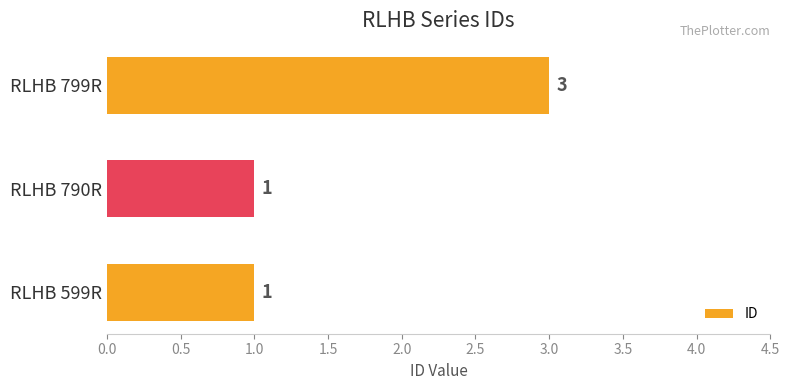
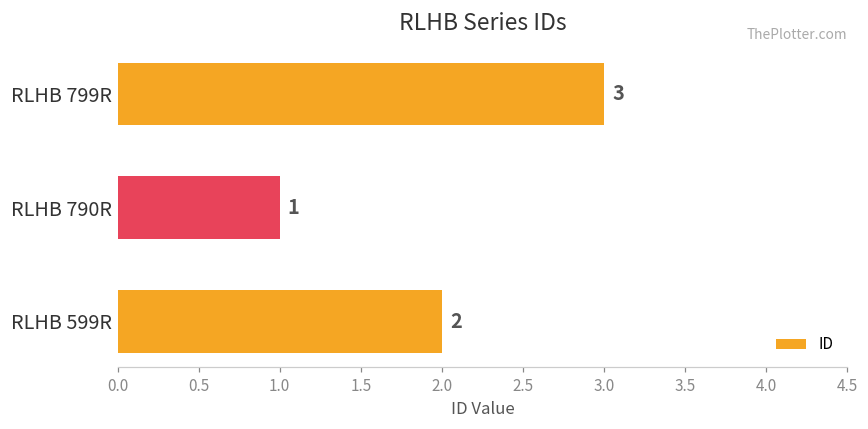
RLHB 599R: 1 -> 2
